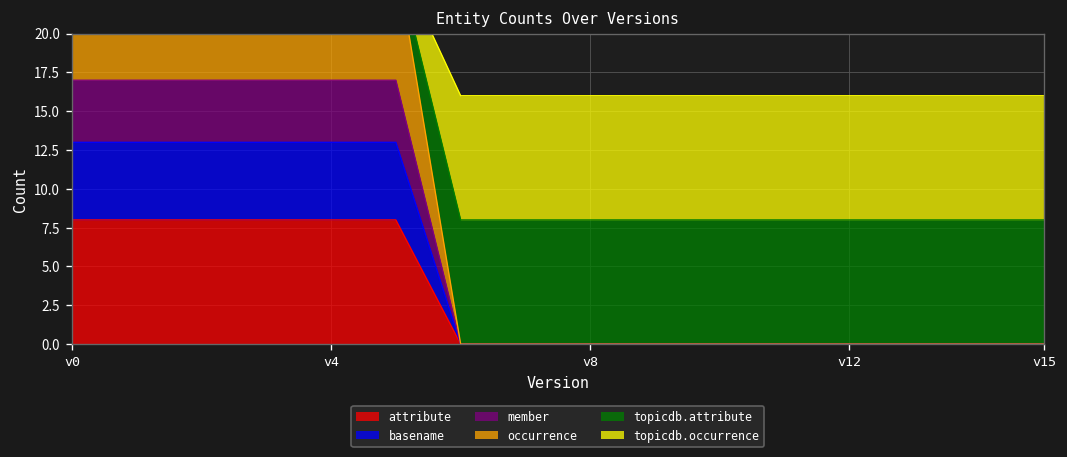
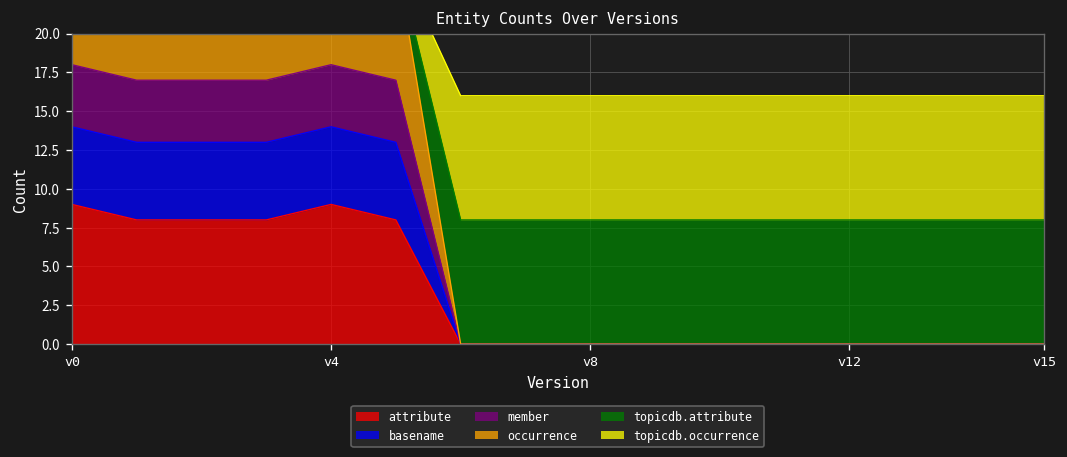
attribute, v0: 8 -> 9
attribute, v4: 8 -> 9
